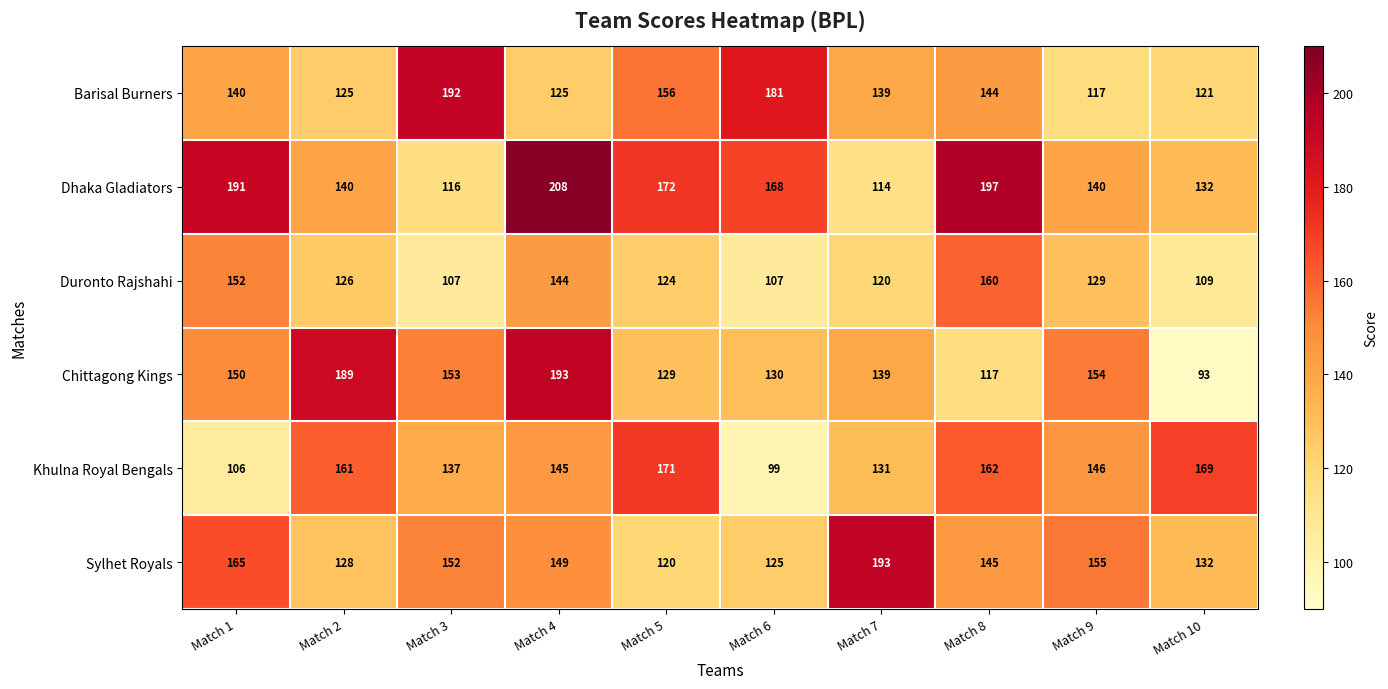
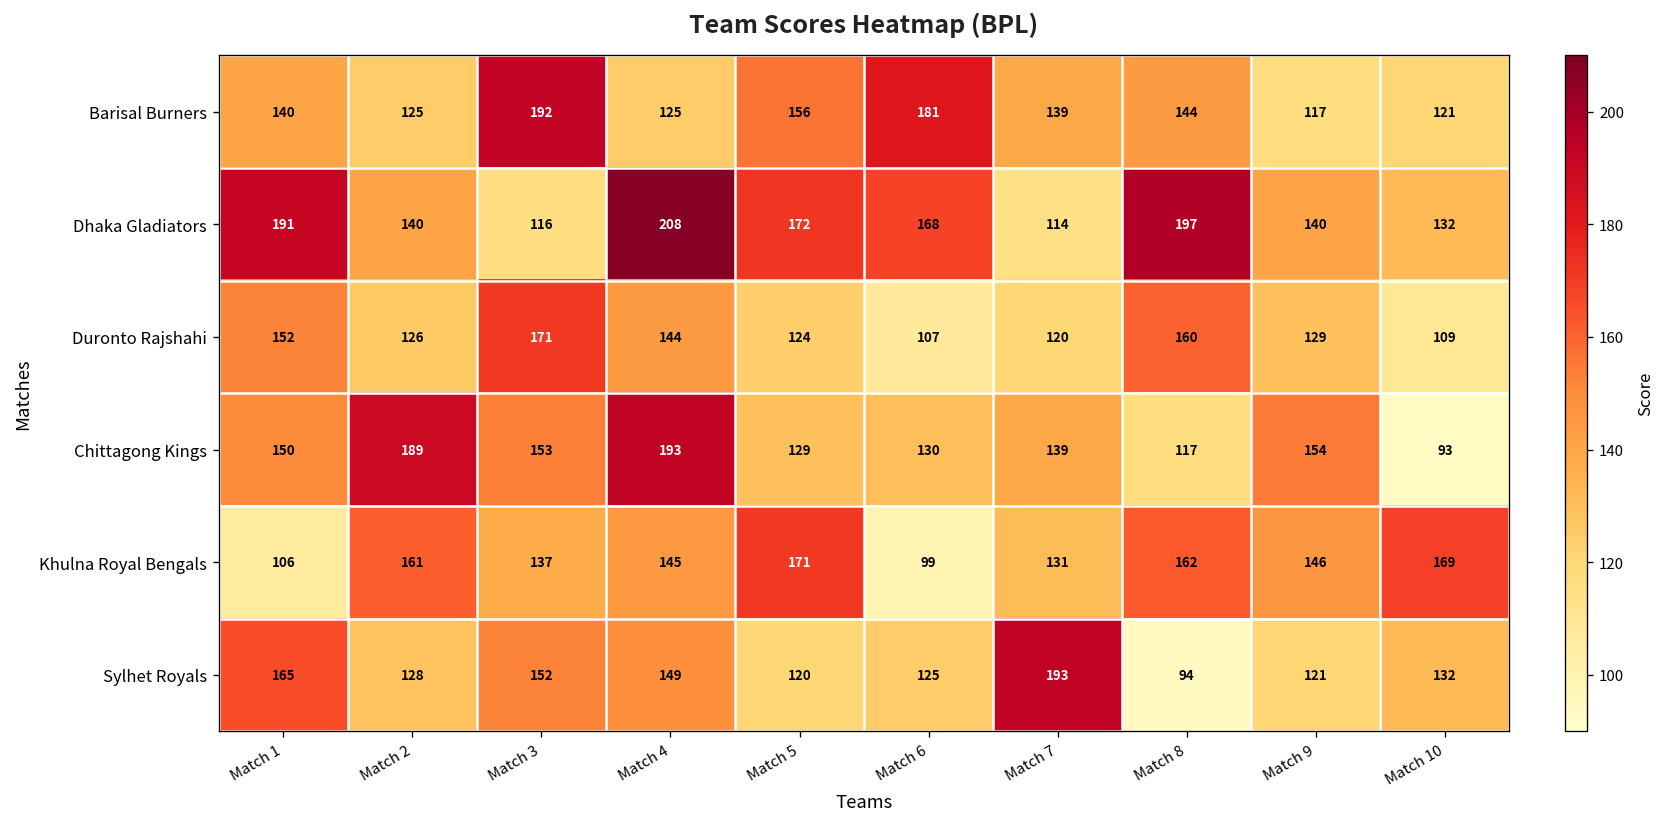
Duronto Rajshahi, Match 3: 107 -> 171
Sylhet Royals, Match 8: 145 -> 94
Sylhet Royals, Match 9: 155 -> 121
